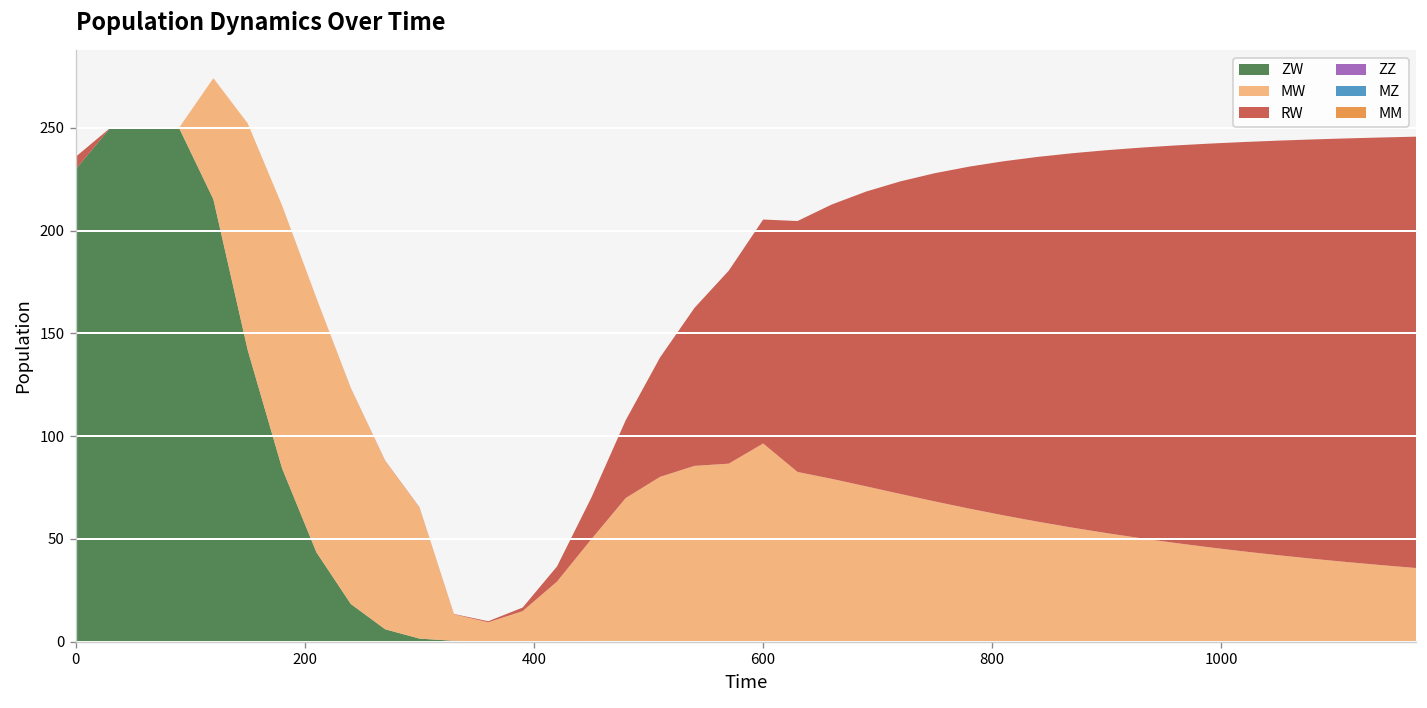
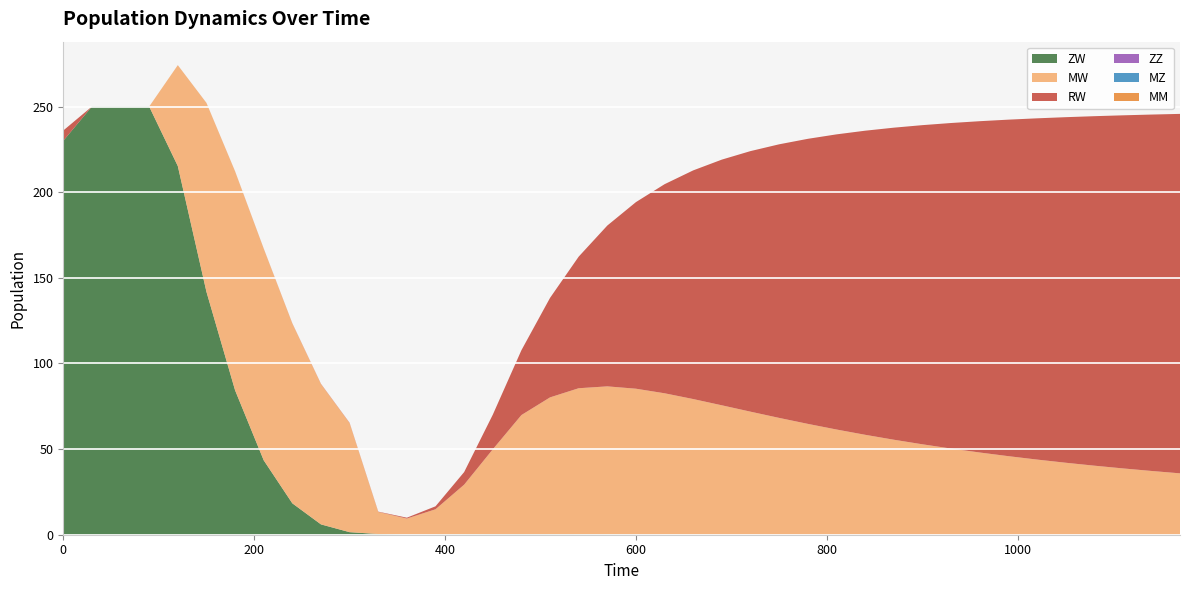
MW, 600: 96 -> 85
